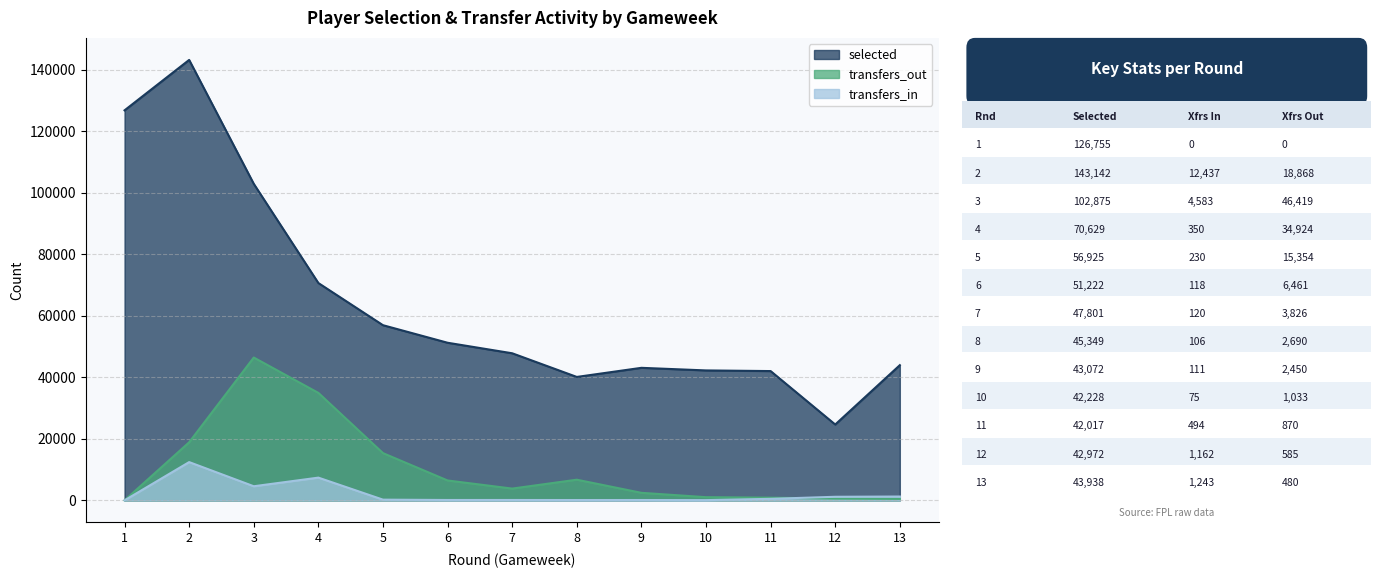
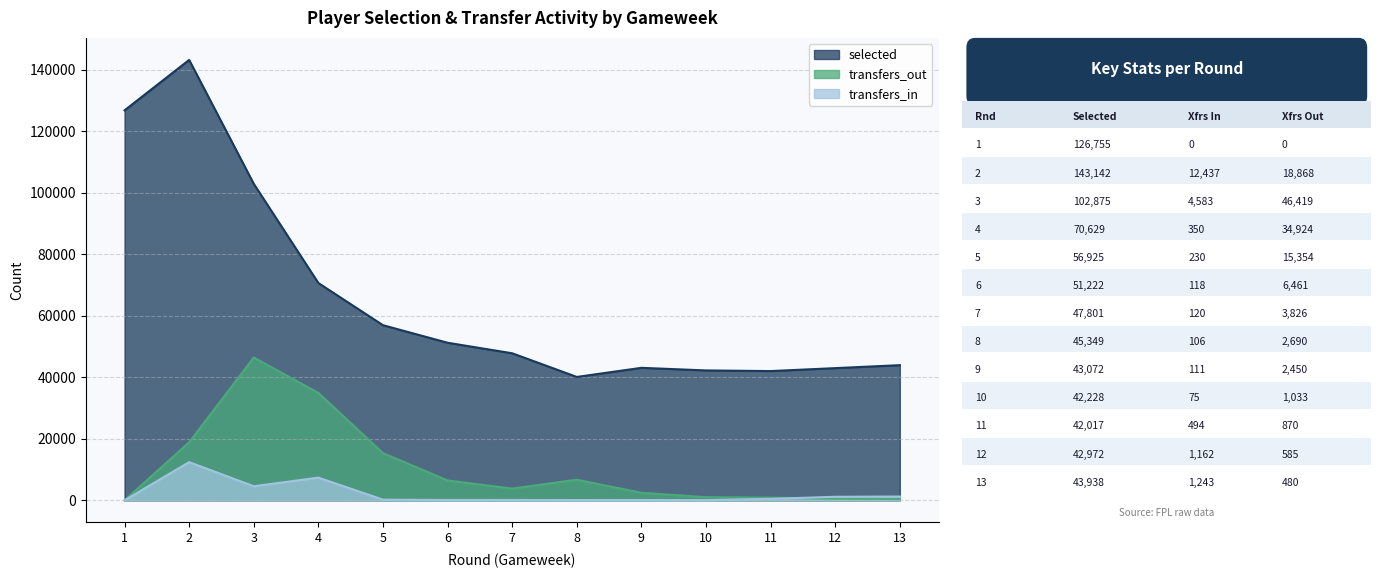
selected, 12: 25000 -> 43000
